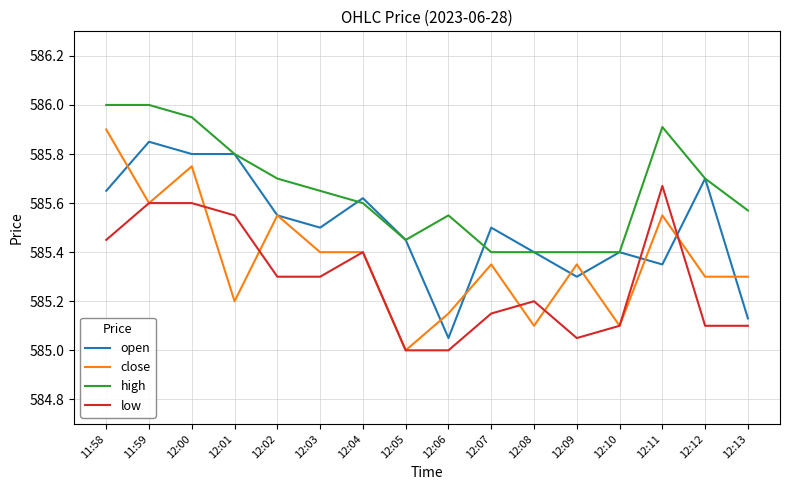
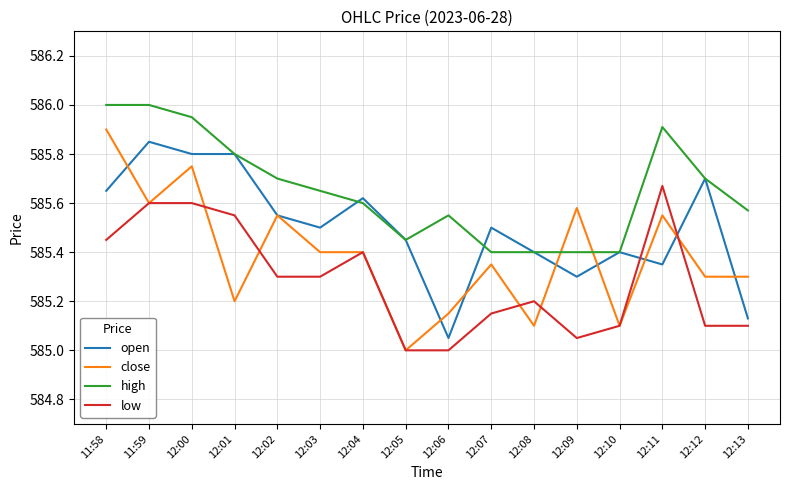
close, 12:09: 585.35 -> 585.58
